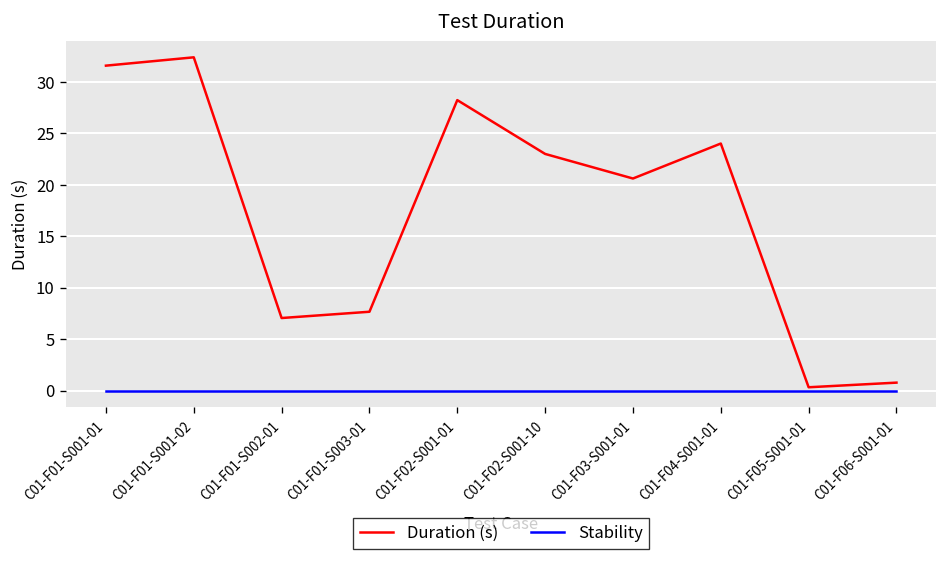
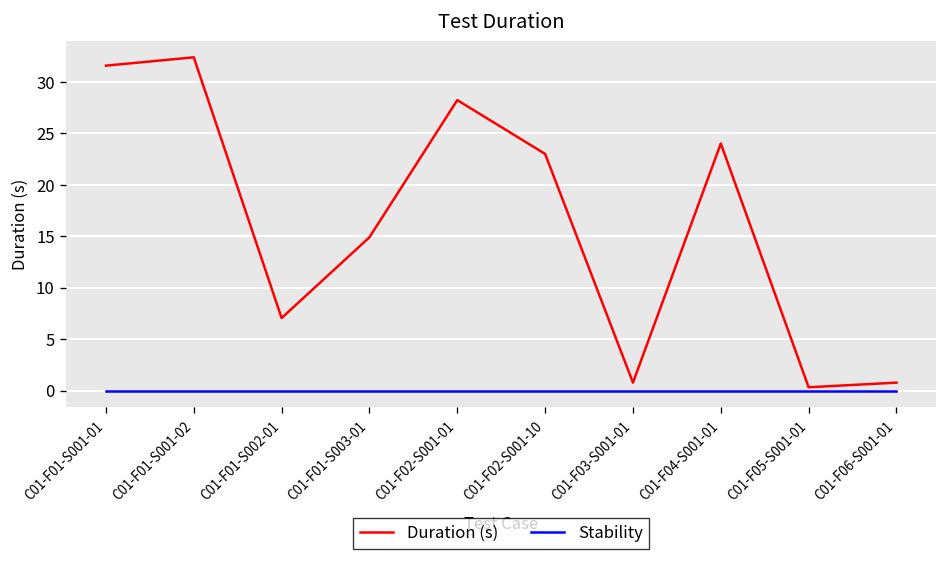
Duration (s), C01-F01-S003-01: 8 -> 15
Duration (s), C01-F03-S001-01: 21 -> 1
